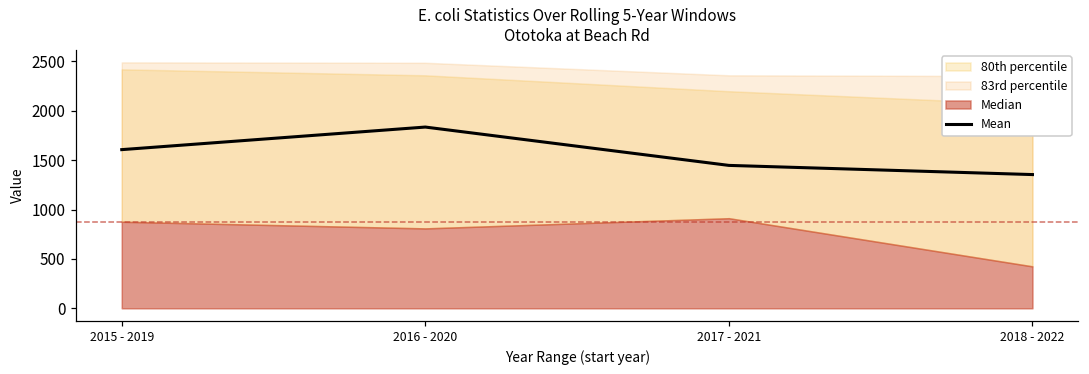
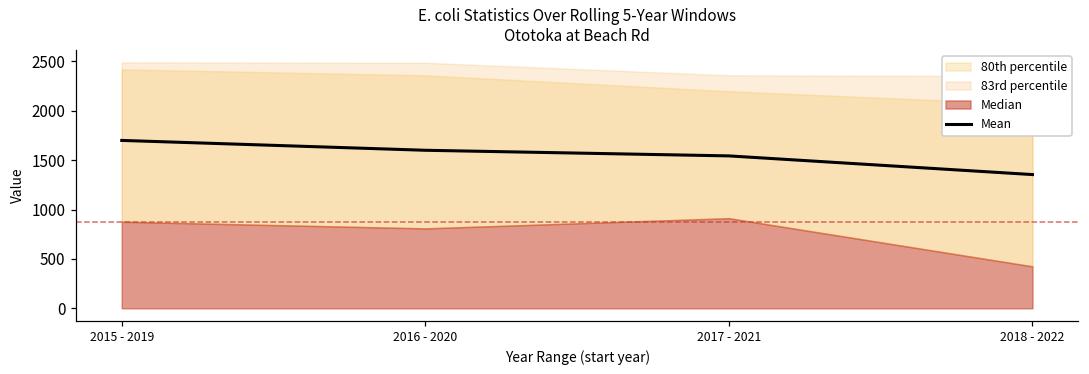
Mean, 2015 - 2019: 1600 -> 1700
Mean, 2016 - 2020: 1800 -> 1600
Mean, 2017 - 2021: 1400 -> 1500
